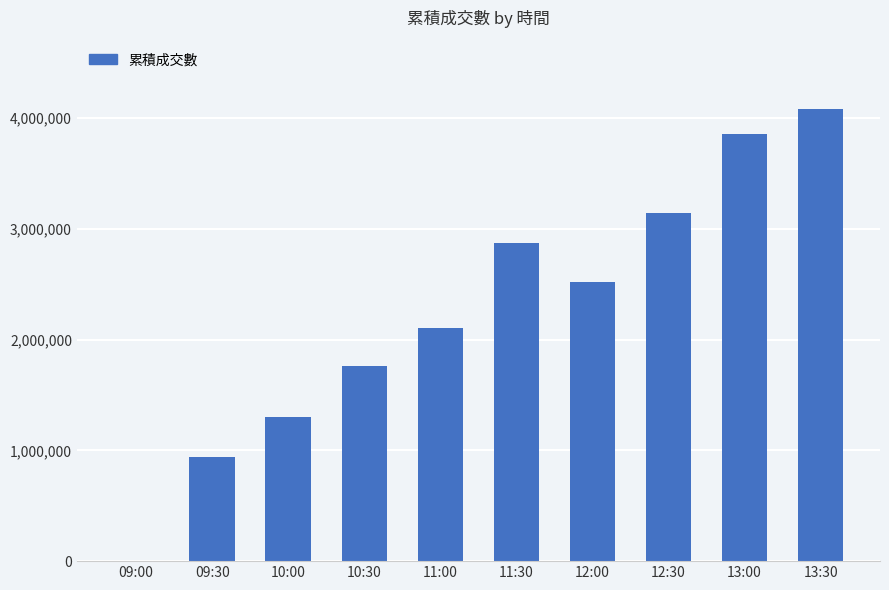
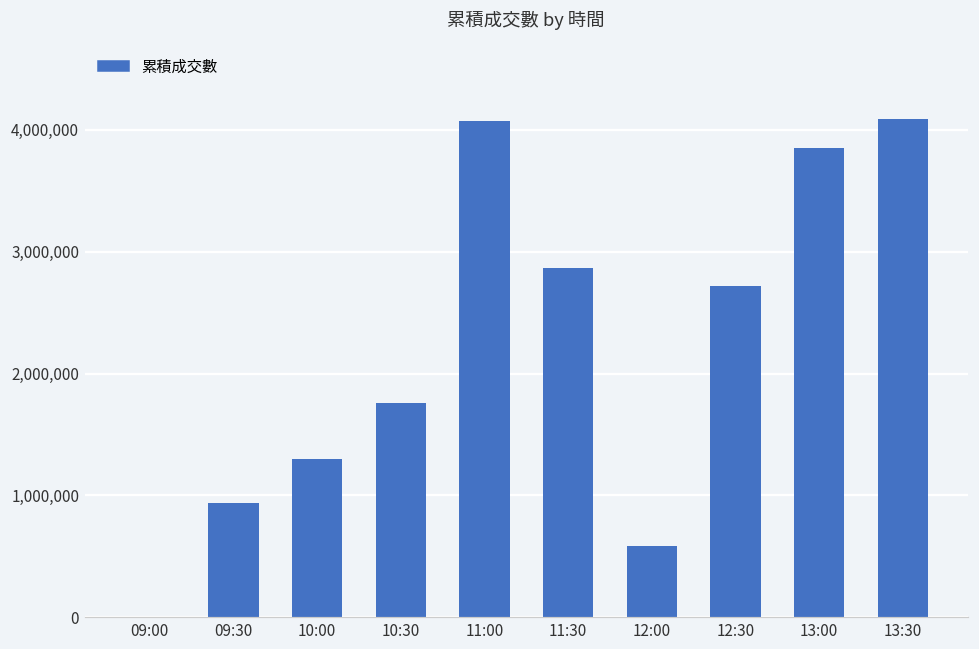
11:00: 2,100,000 -> 4,070,000
12:00: 2,520,000 -> 580,000
12:30: 3,140,000 -> 2,720,000
